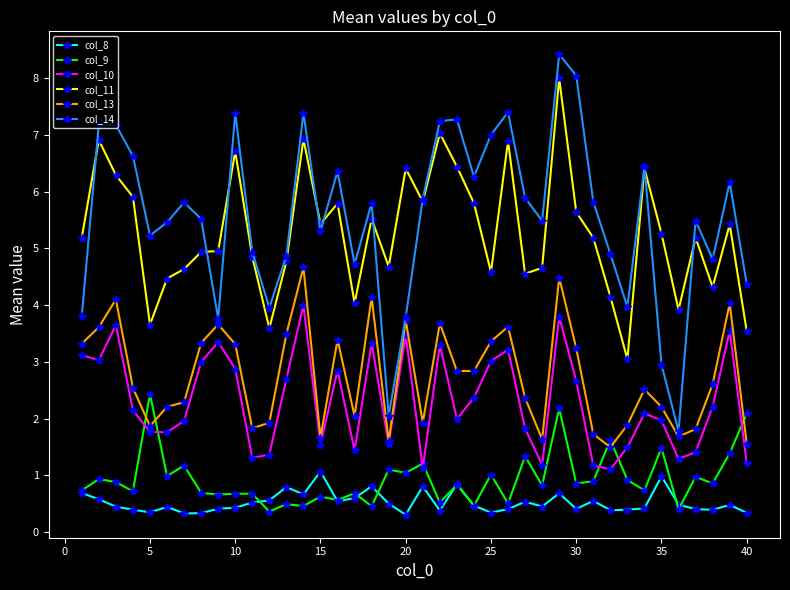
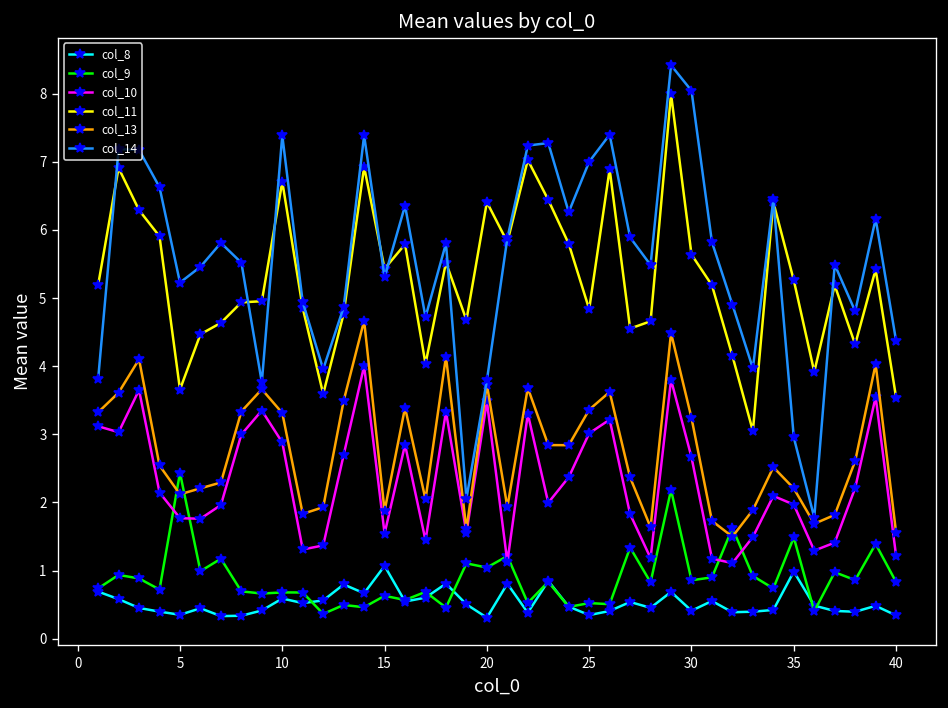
col_13, 5: 1.9 -> 2.1
col_8, 10: 0.4 -> 0.6
col_13, 15: 1.7 -> 1.9
col_9, 25: 1.0 -> 0.5
col_11, 25: 4.6 -> 4.8
col_9, 40: 2.1 -> 0.8
